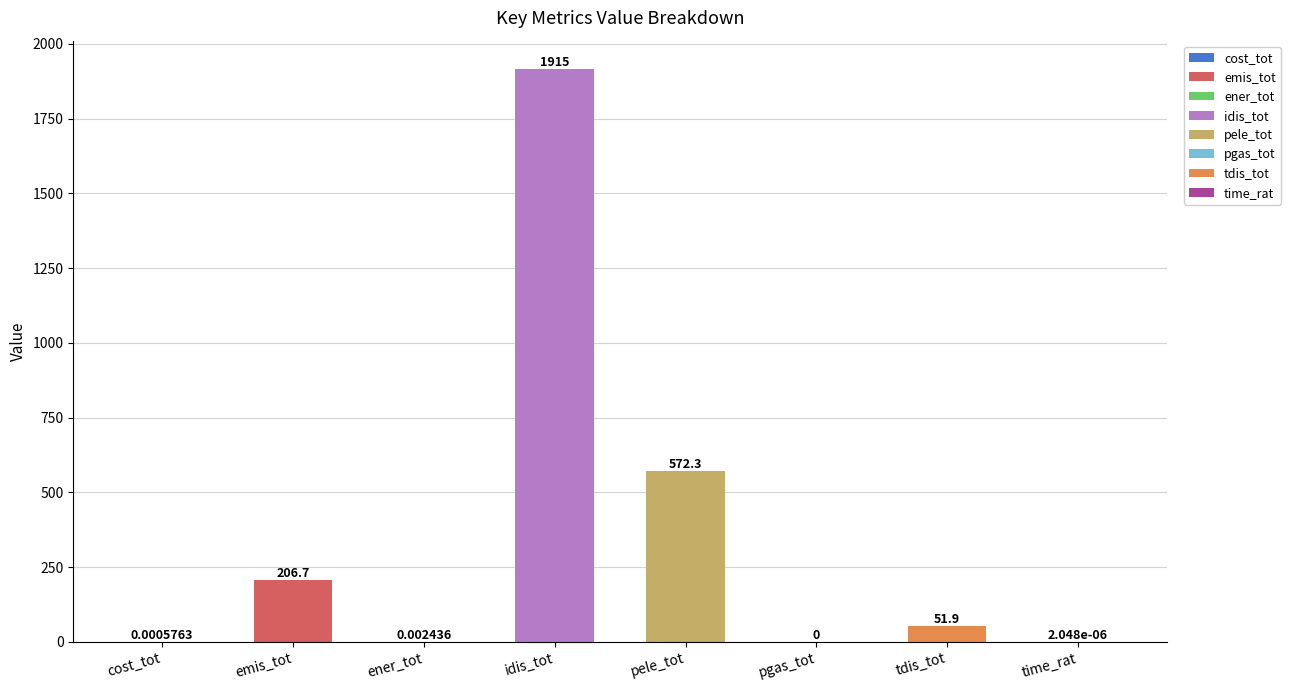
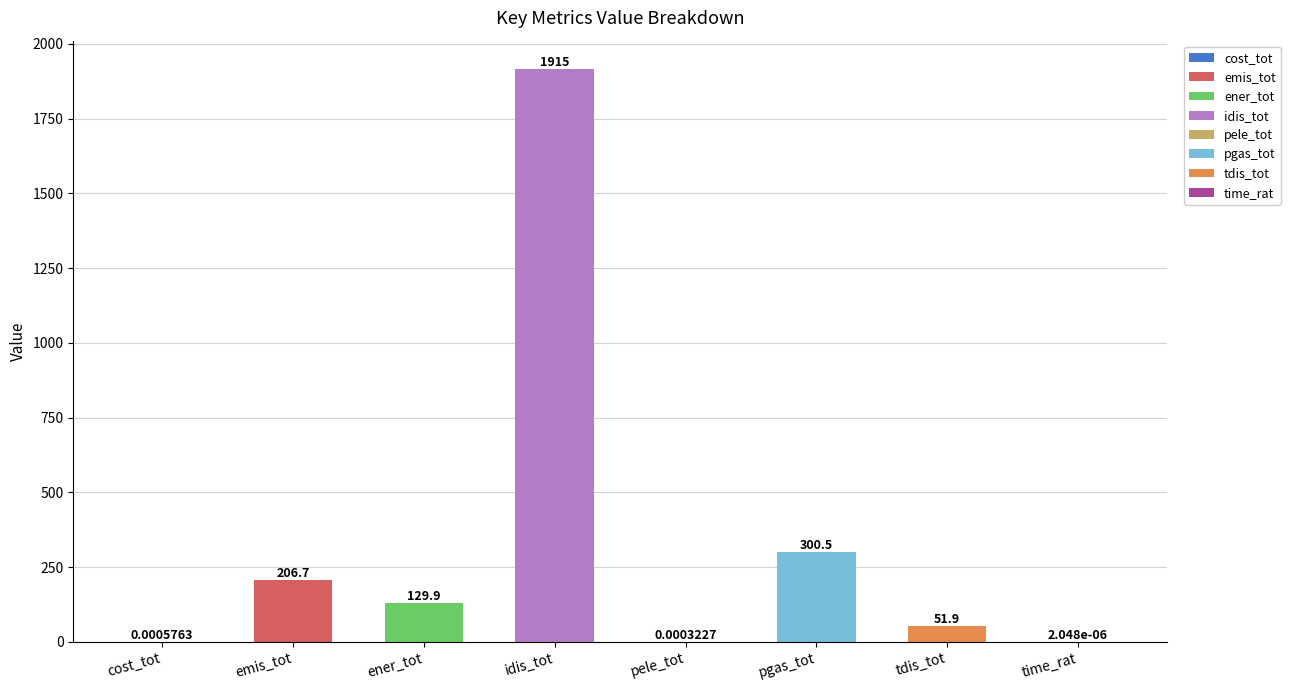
ener_tot: 0.002436 -> 129.9
pele_tot: 572.3 -> 0.0003227
pgas_tot: 0 -> 300.5
